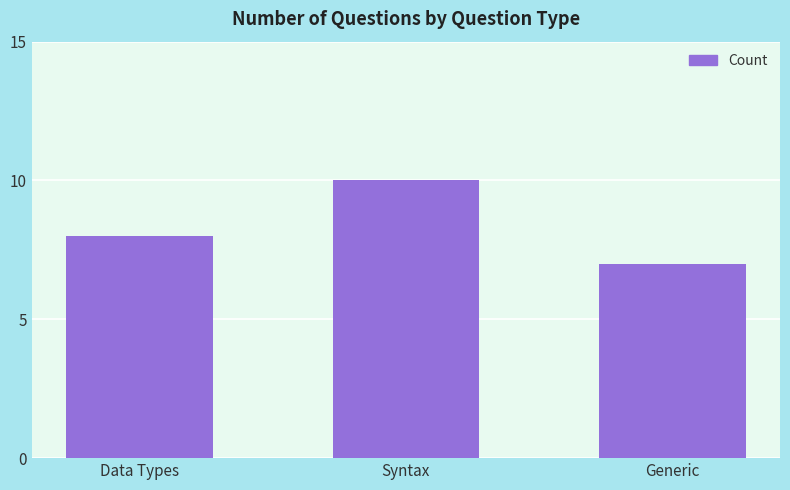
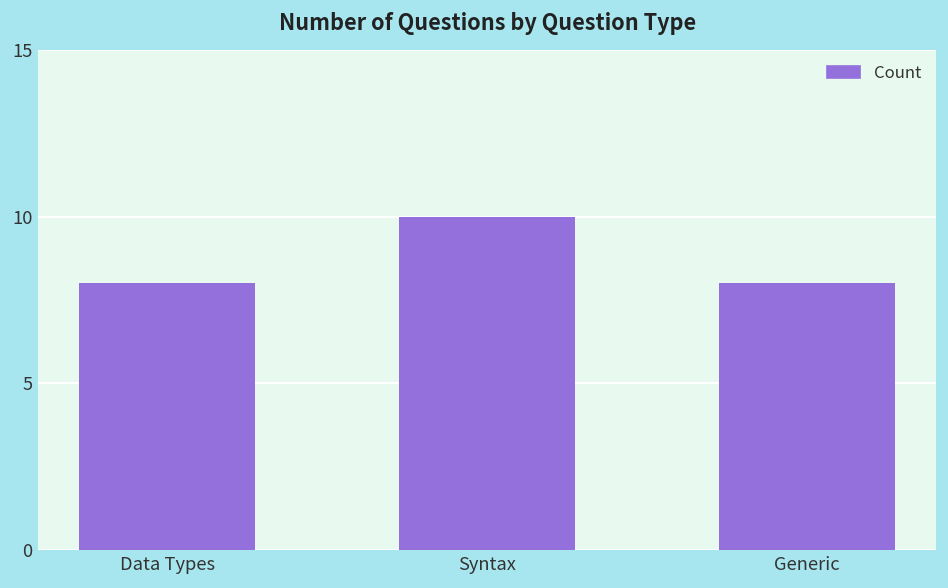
Generic: 7 -> 8
